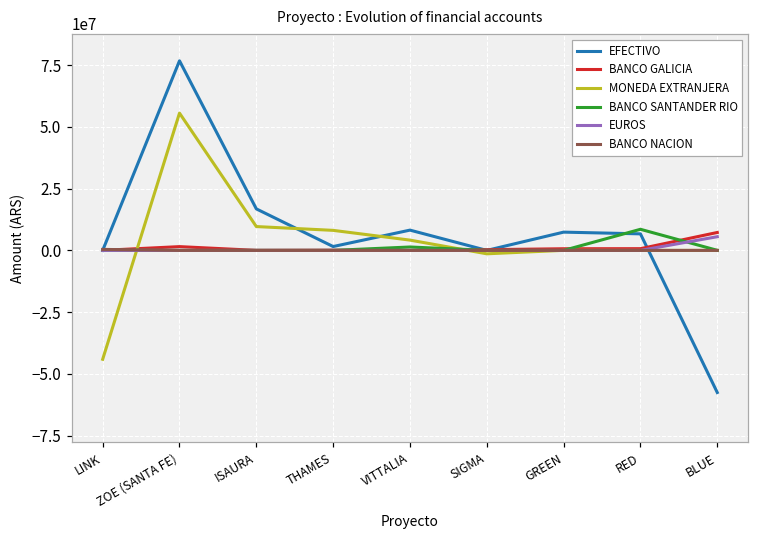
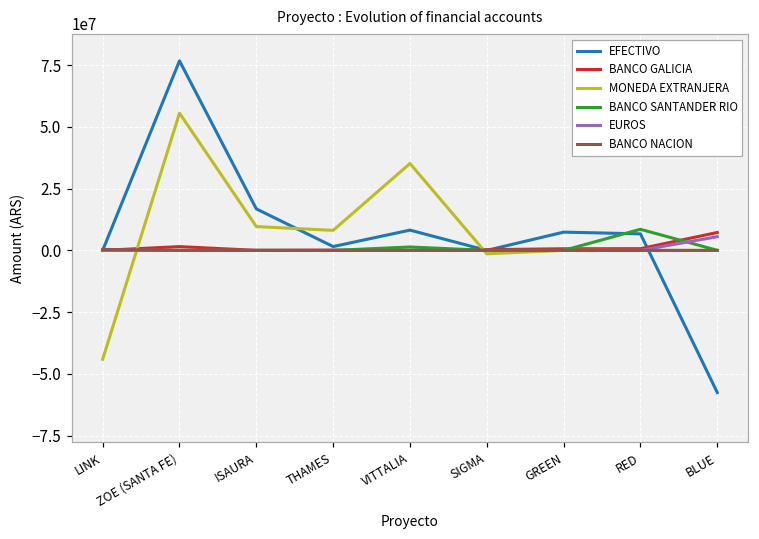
MONEDA EXTRANJERA, VITTALIA: 4000000 -> 35000000
